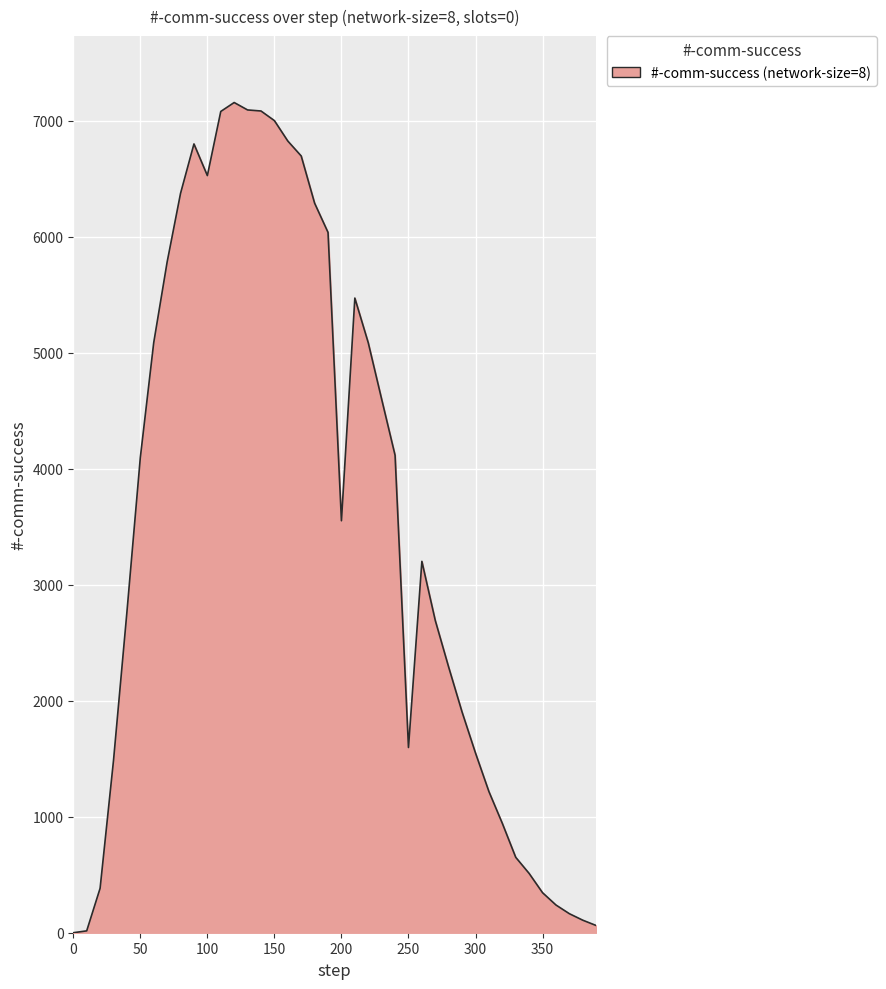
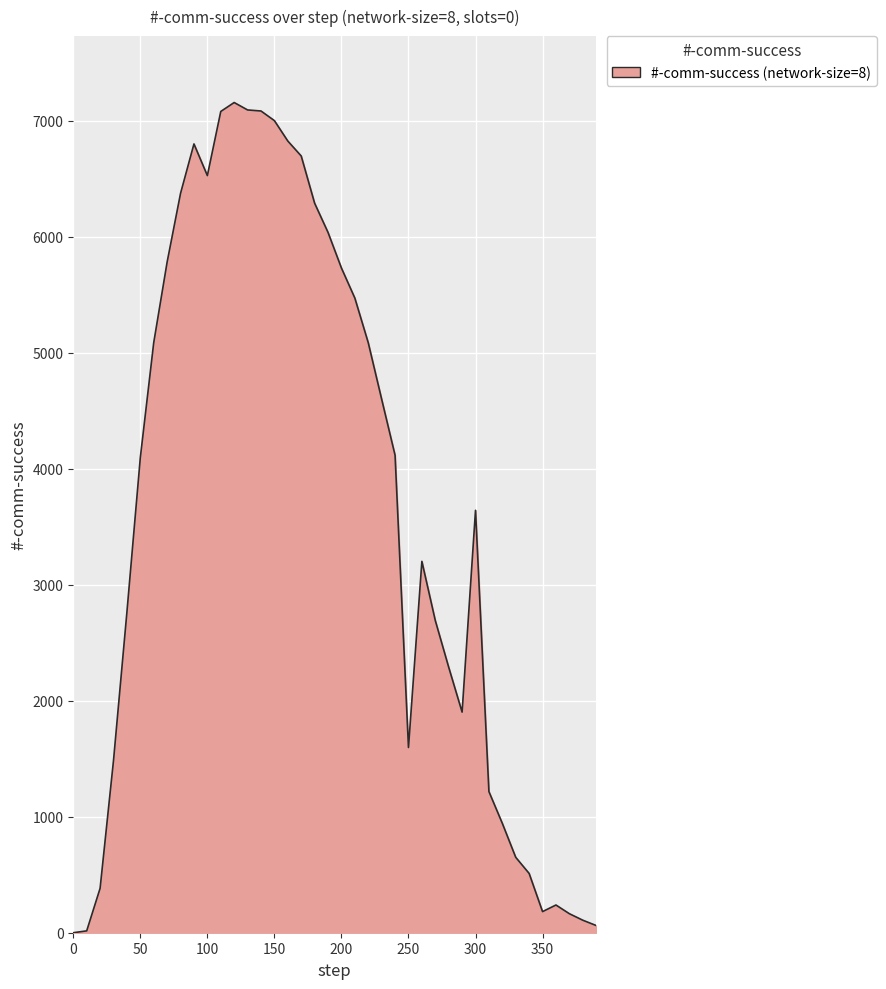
200: 3550 -> 5730
300: 1550 -> 3640
350: 350 -> 180
